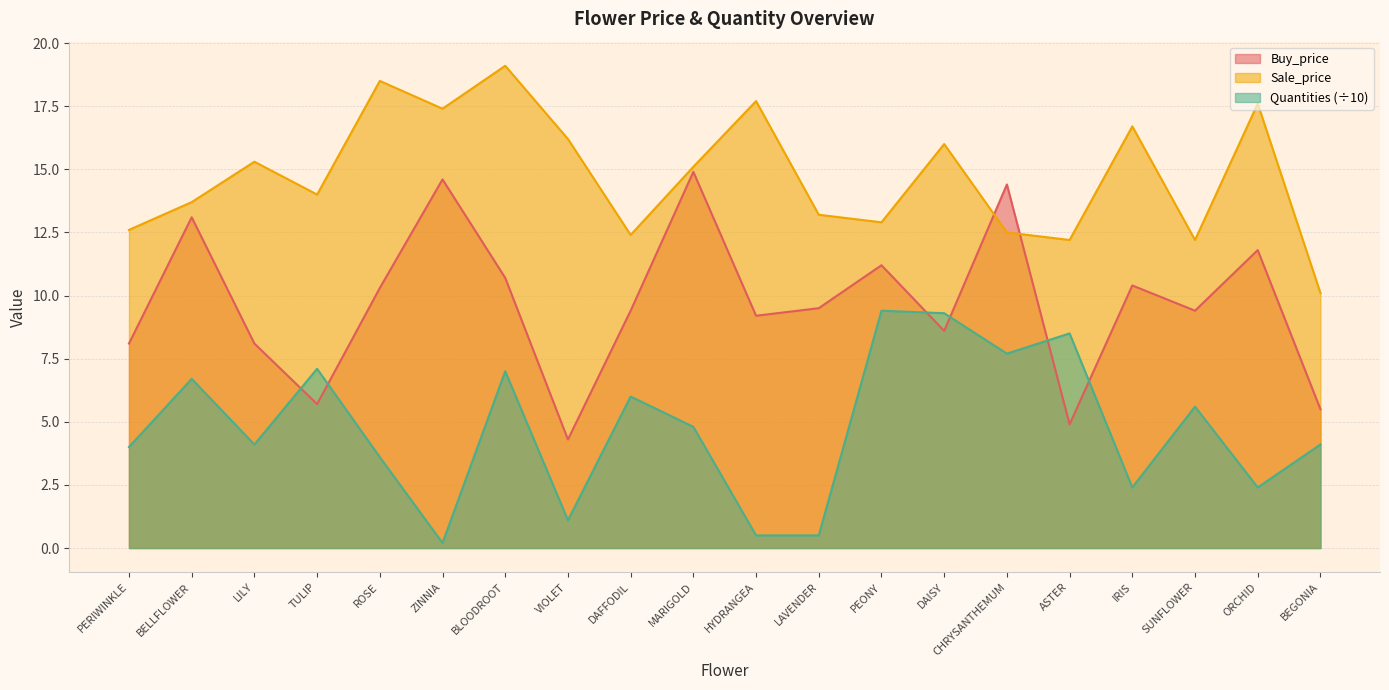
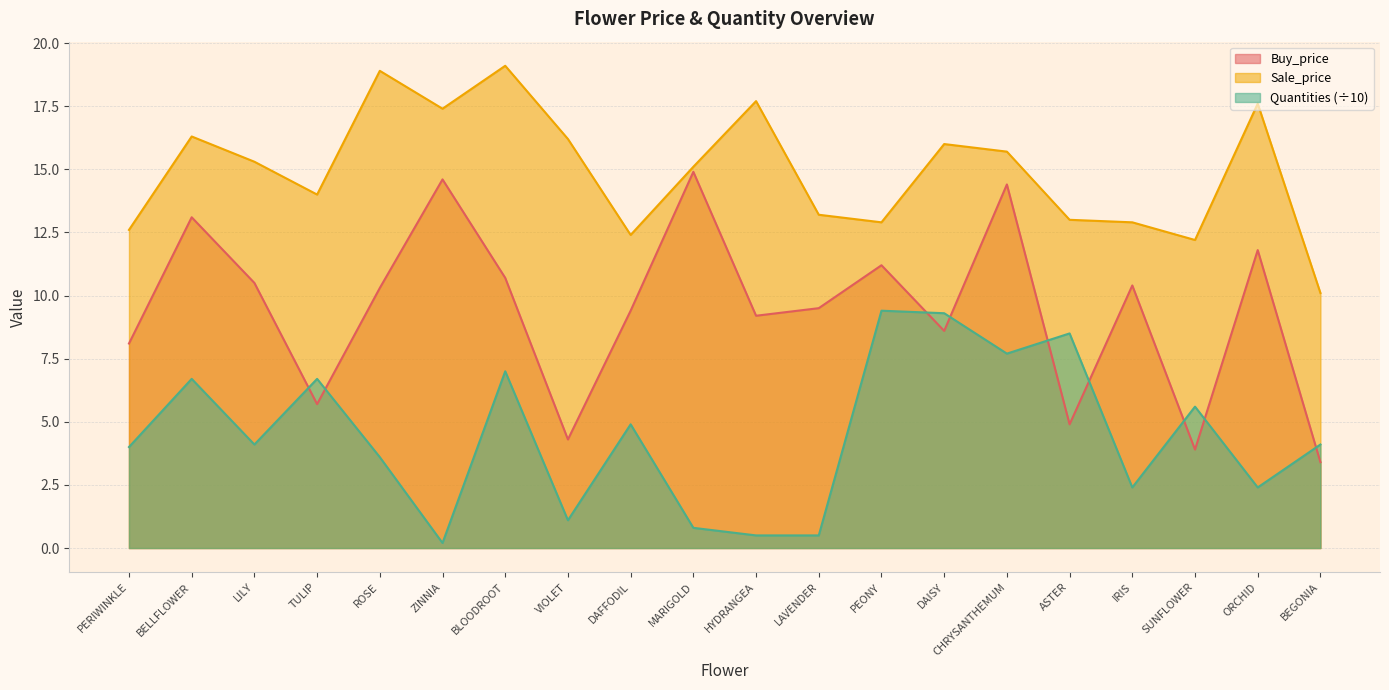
Sale_price, BELLFLOWER: 13.7 -> 16.3
Buy_price, LILY: 8.1 -> 10.5
Quantities (÷10), TULIP: 7.1 -> 6.7
Sale_price, ROSE: 18.5 -> 18.9
Quantities (÷10), DAFFODIL: 6.0 -> 4.9
Quantities (÷10), MARIGOLD: 4.8 -> 0.8
Sale_price, CHRYSANTHEMUM: 12.5 -> 15.7
Sale_price, ASTER: 12.2 -> 13.0
Sale_price, IRIS: 16.7 -> 12.9
Buy_price, SUNFLOWER: 9.4 -> 3.9
Buy_price, BEGONIA: 5.5 -> 3.4
